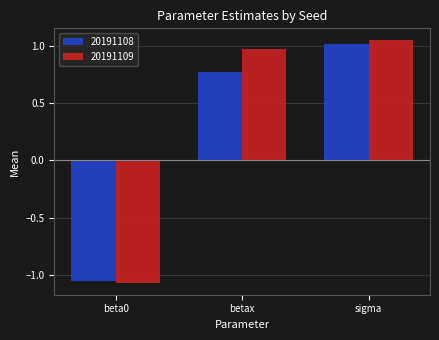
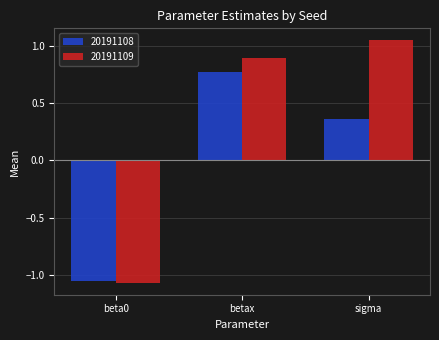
20191109, betax: 0.97 -> 0.89
20191108, sigma: 1.02 -> 0.36
